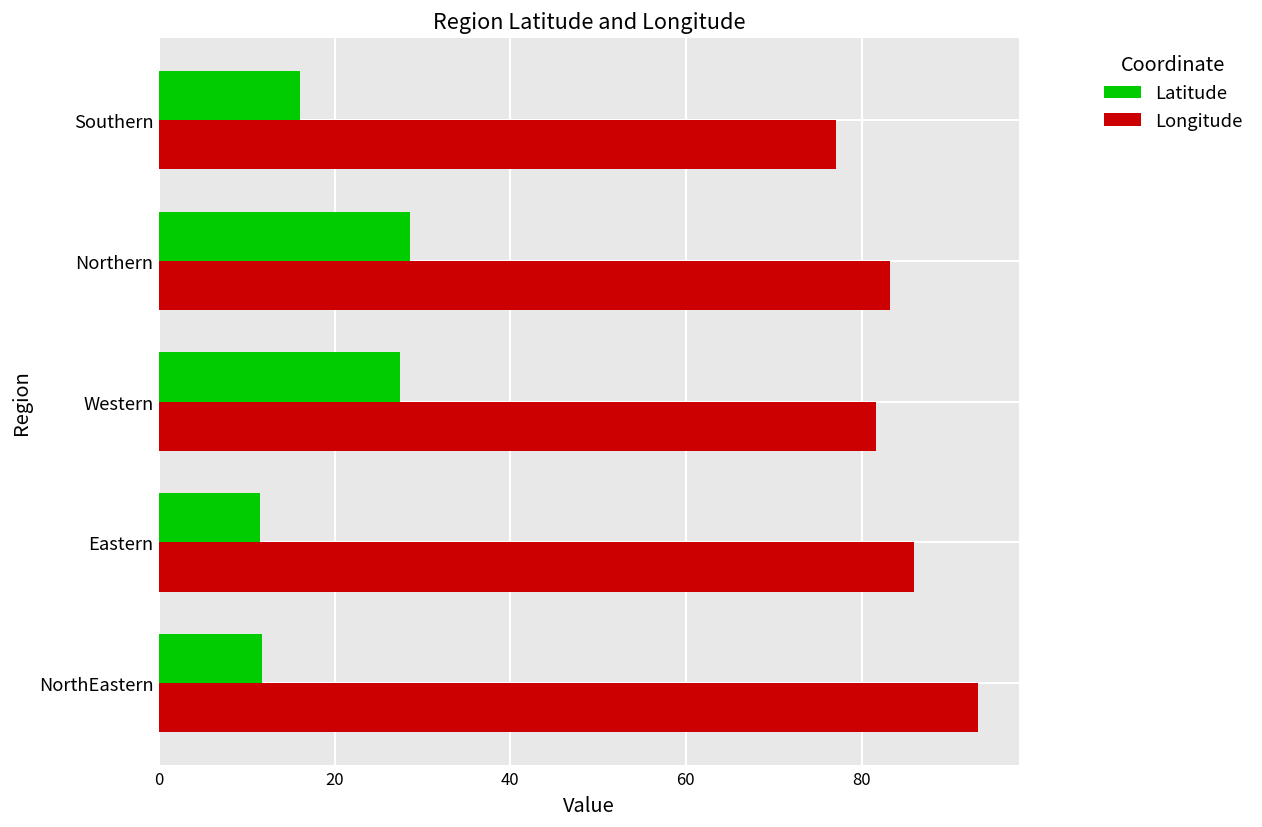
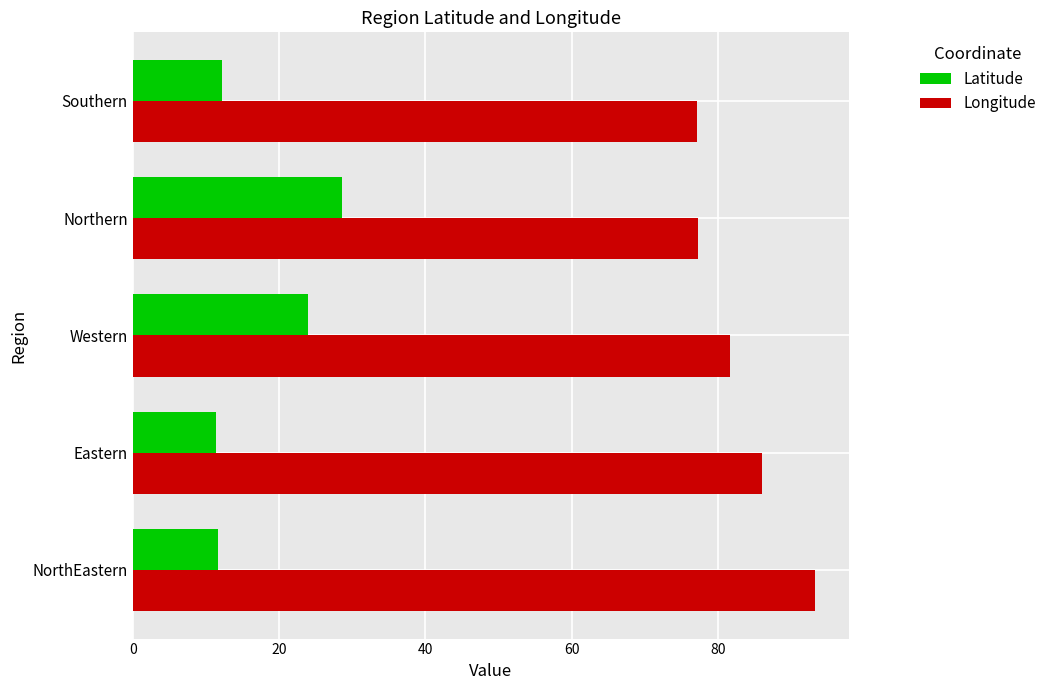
Latitude, Southern: 16 -> 12
Longitude, Northern: 83 -> 77
Latitude, Western: 27 -> 24
